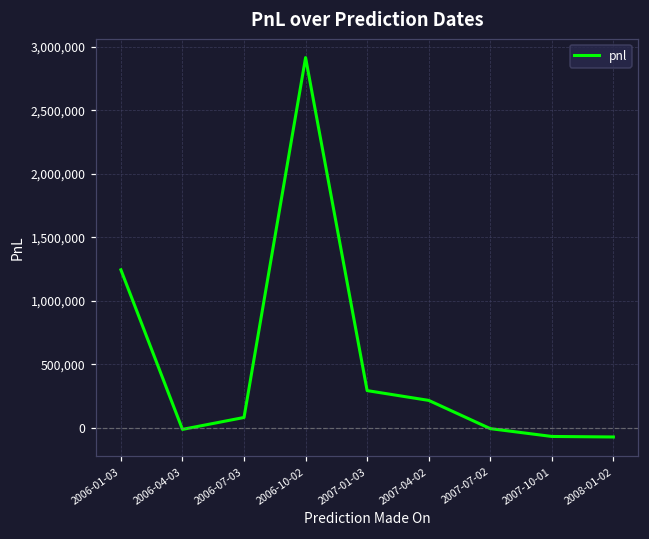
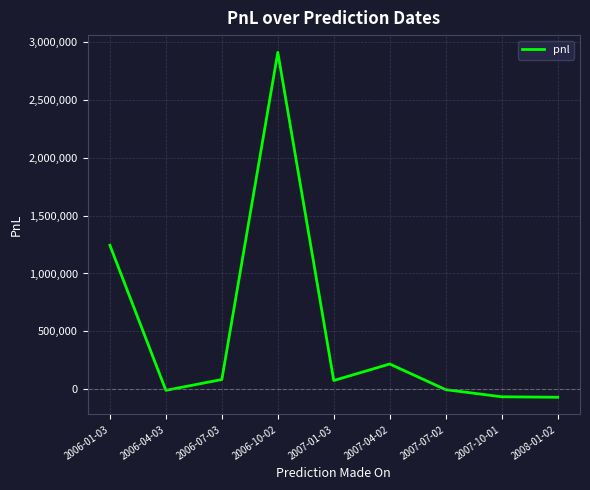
2007-01-03: 290,000 -> 70,000
